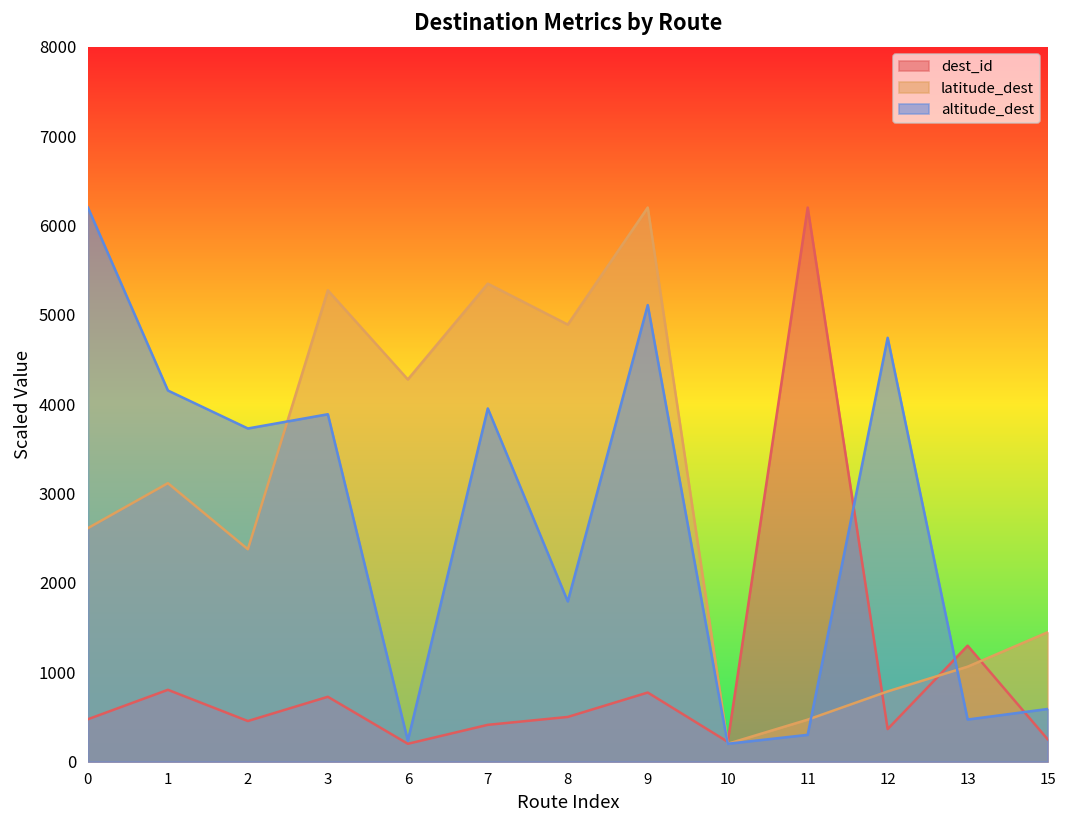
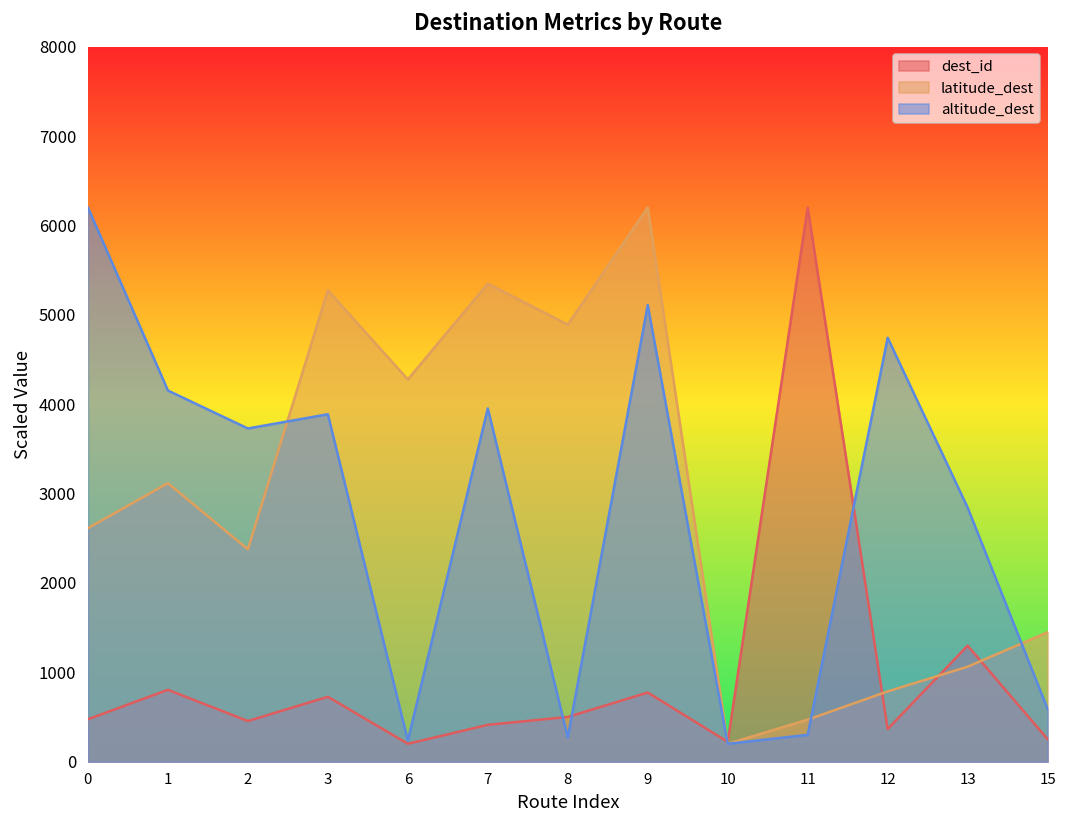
altitude_dest, 8: 1800 -> 300
altitude_dest, 13: 500 -> 2800
